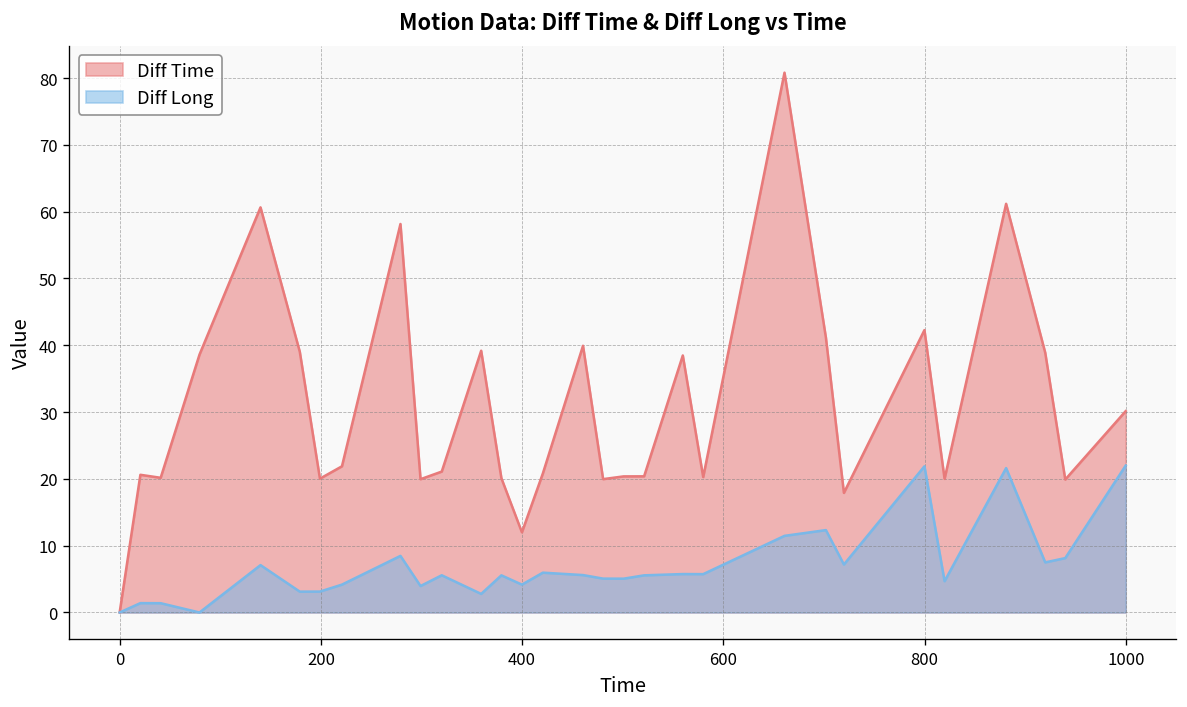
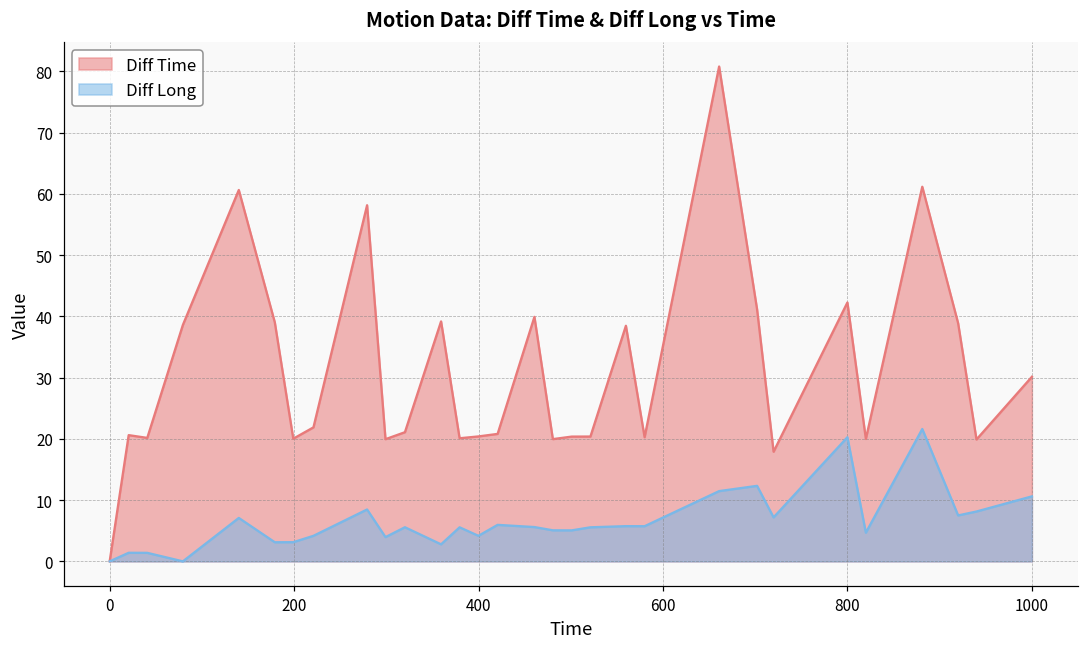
Diff Time, 400: 12 -> 20
Diff Long, 800: 22 -> 20
Diff Long, 1000: 22 -> 11
